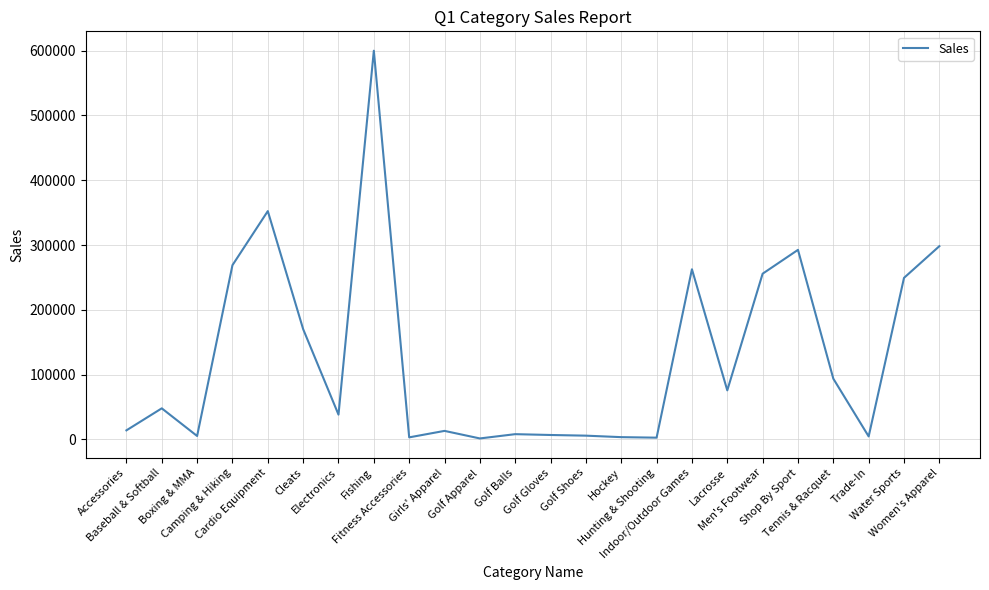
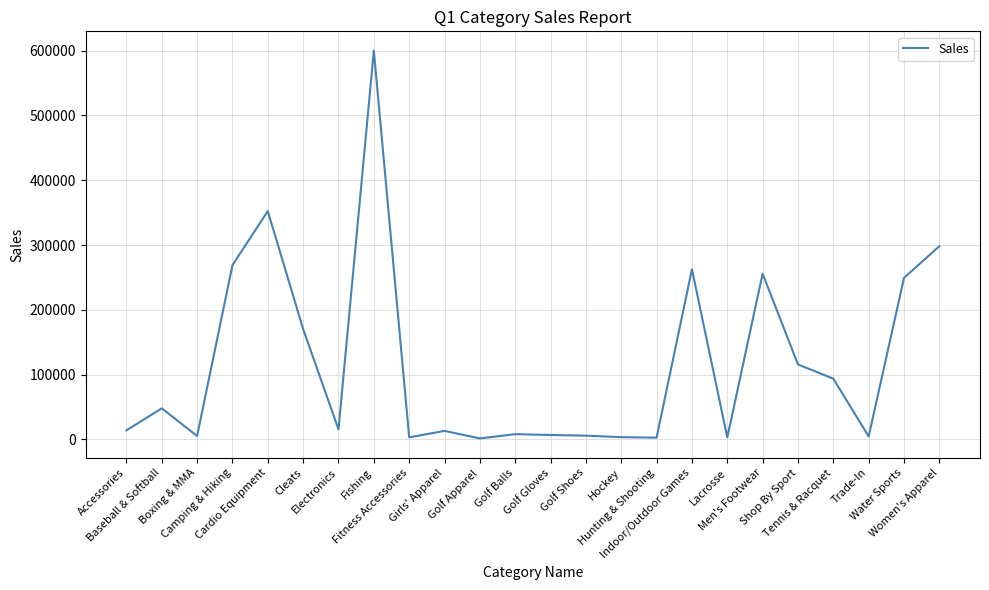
Electronics: 40000 -> 20000
Lacrosse: 80000 -> 0
Shop By Sport: 290000 -> 120000
